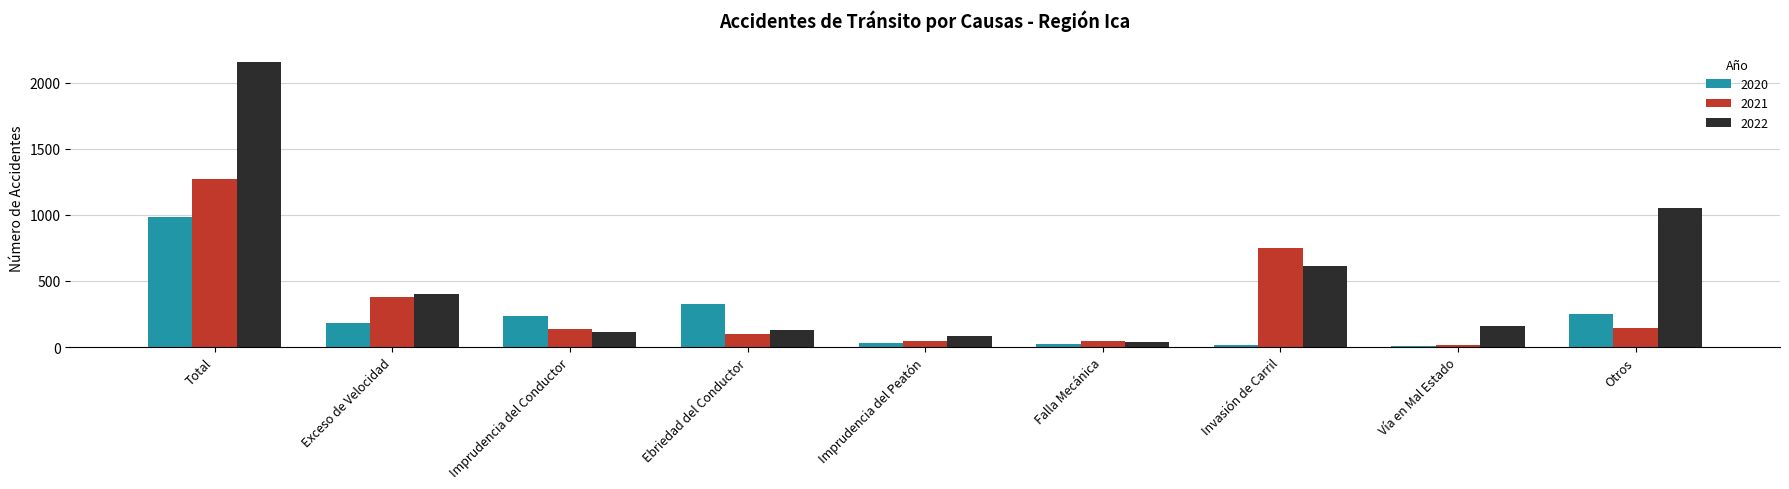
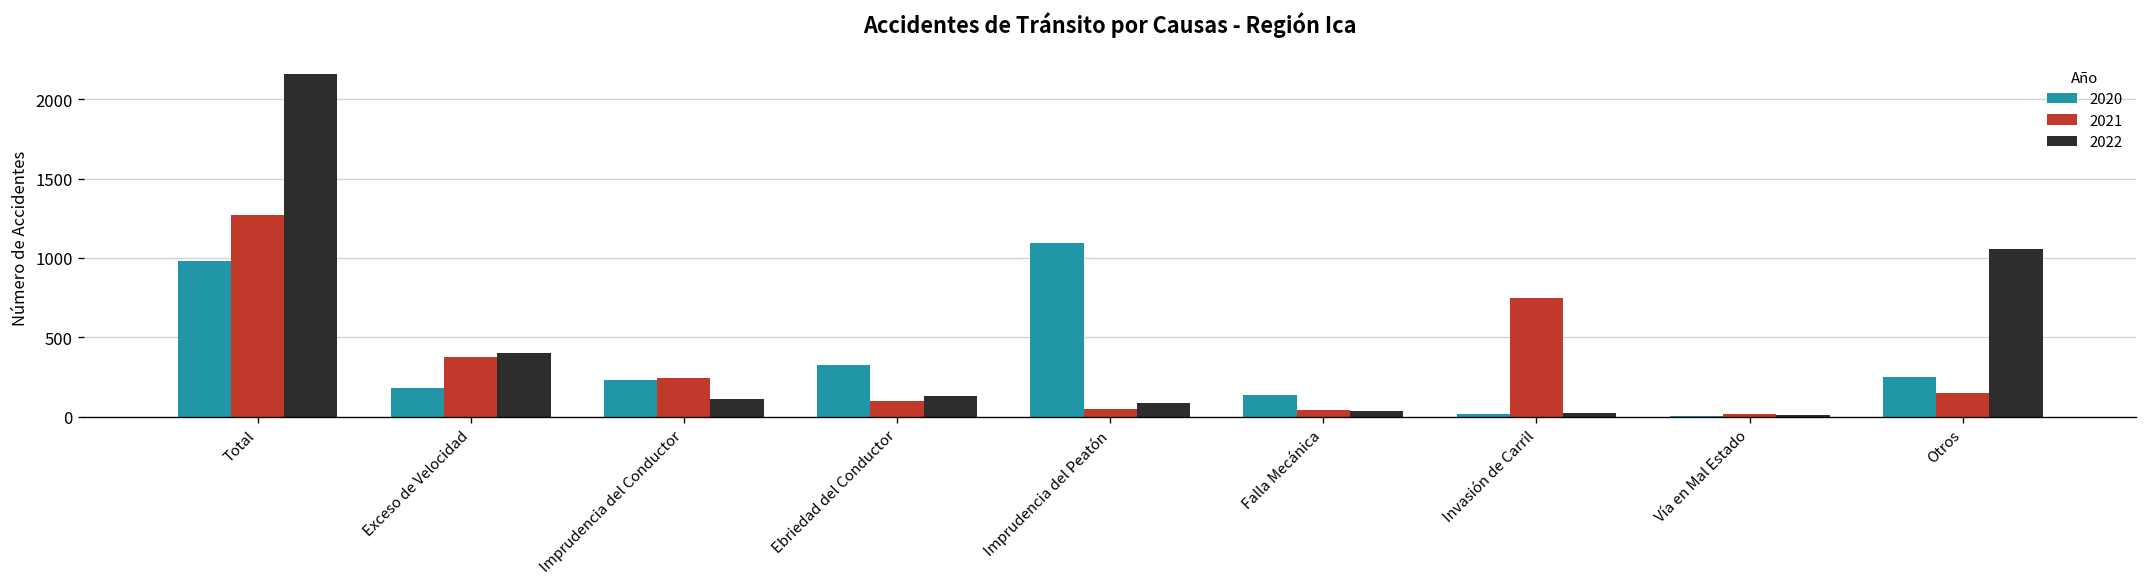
2021, Imprudencia del Conductor: 140 -> 250
2020, Imprudencia del Peatón: 30 -> 1090
2020, Falla Mecánica: 20 -> 140
2022, Invasión de Carril: 610 -> 30
2022, Vía en Mal Estado: 160 -> 10
